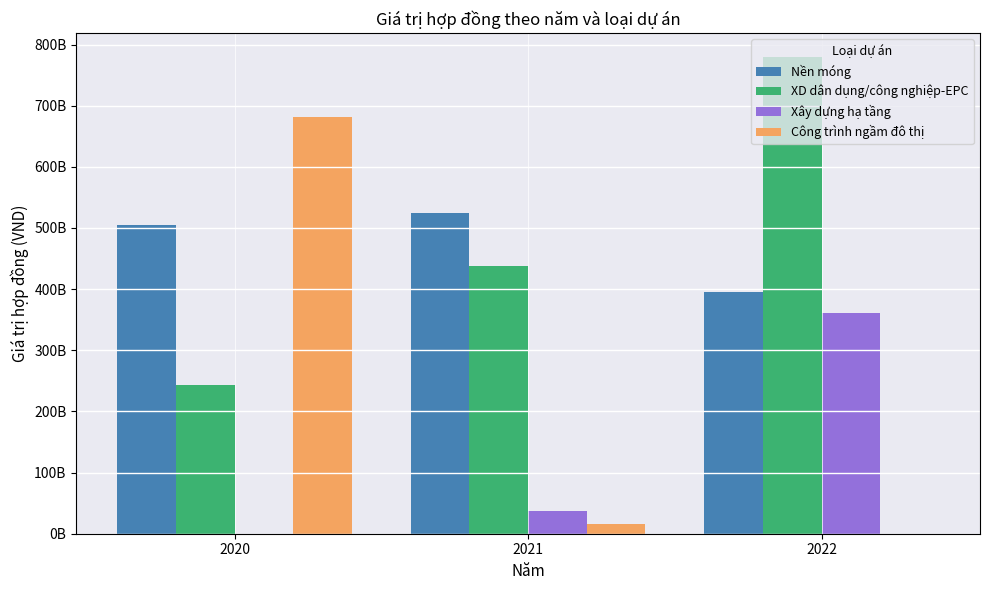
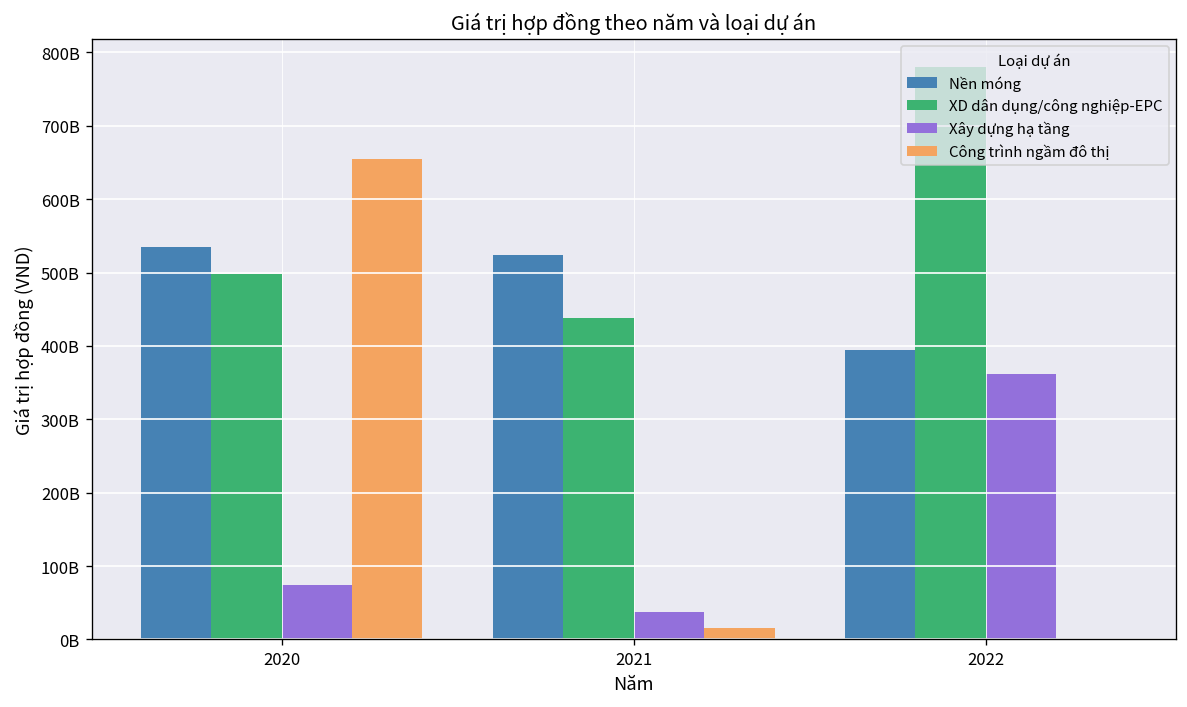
Nền móng, 2020: 510000000000 -> 530000000000
XD dân dụng/công nghiệp-EPC, 2020: 240000000000 -> 500000000000
Xây dựng hạ tầng, 2020: 0 -> 70000000000
Công trình ngầm đô thị, 2020: 680000000000 -> 650000000000
